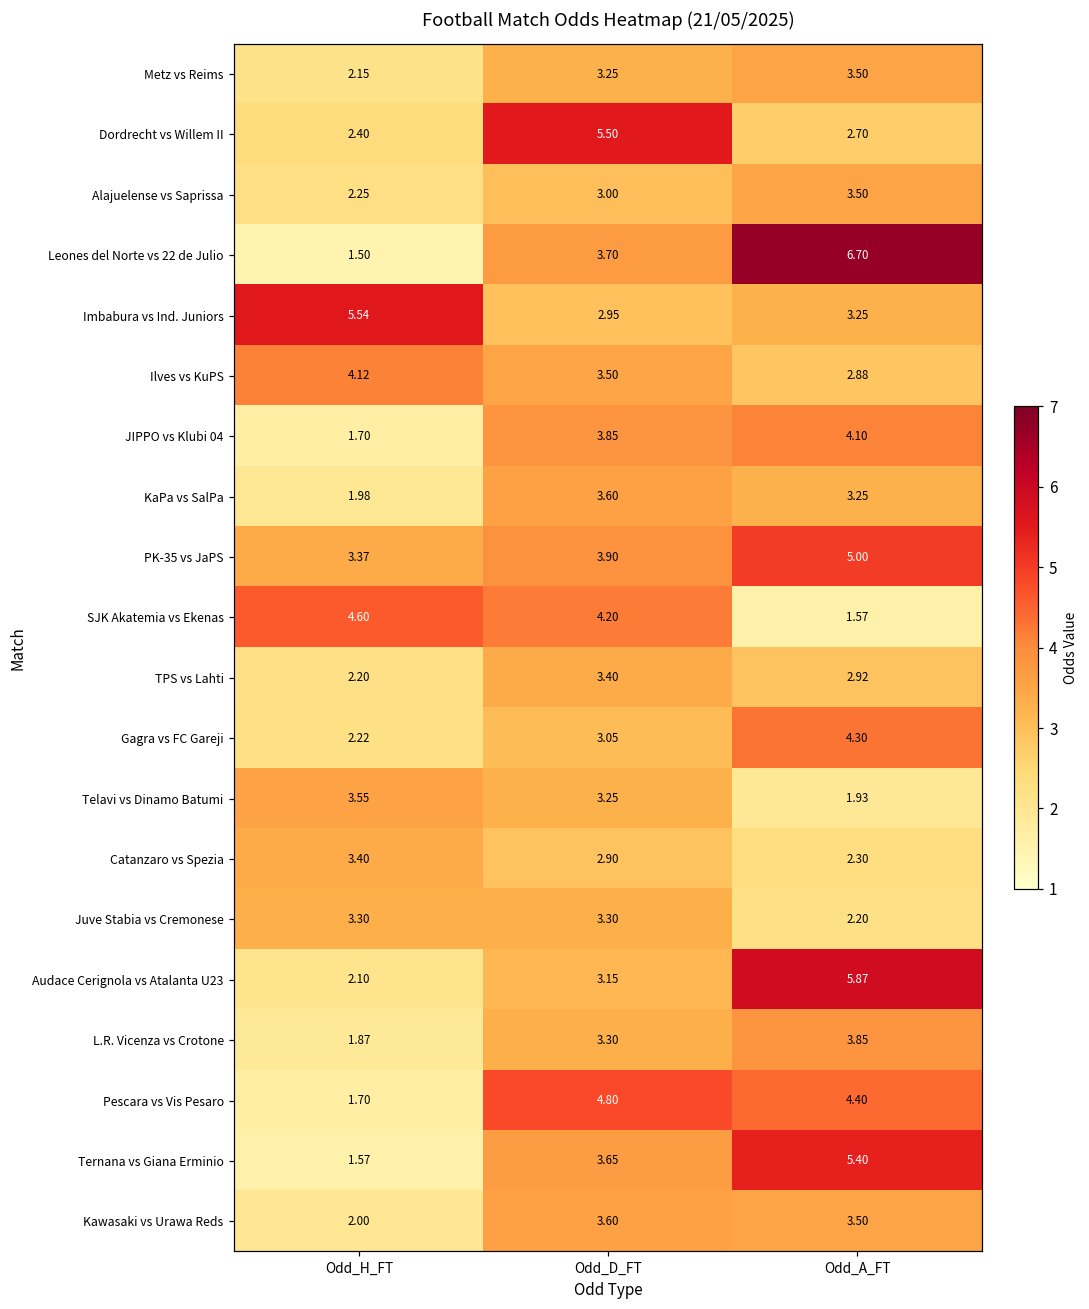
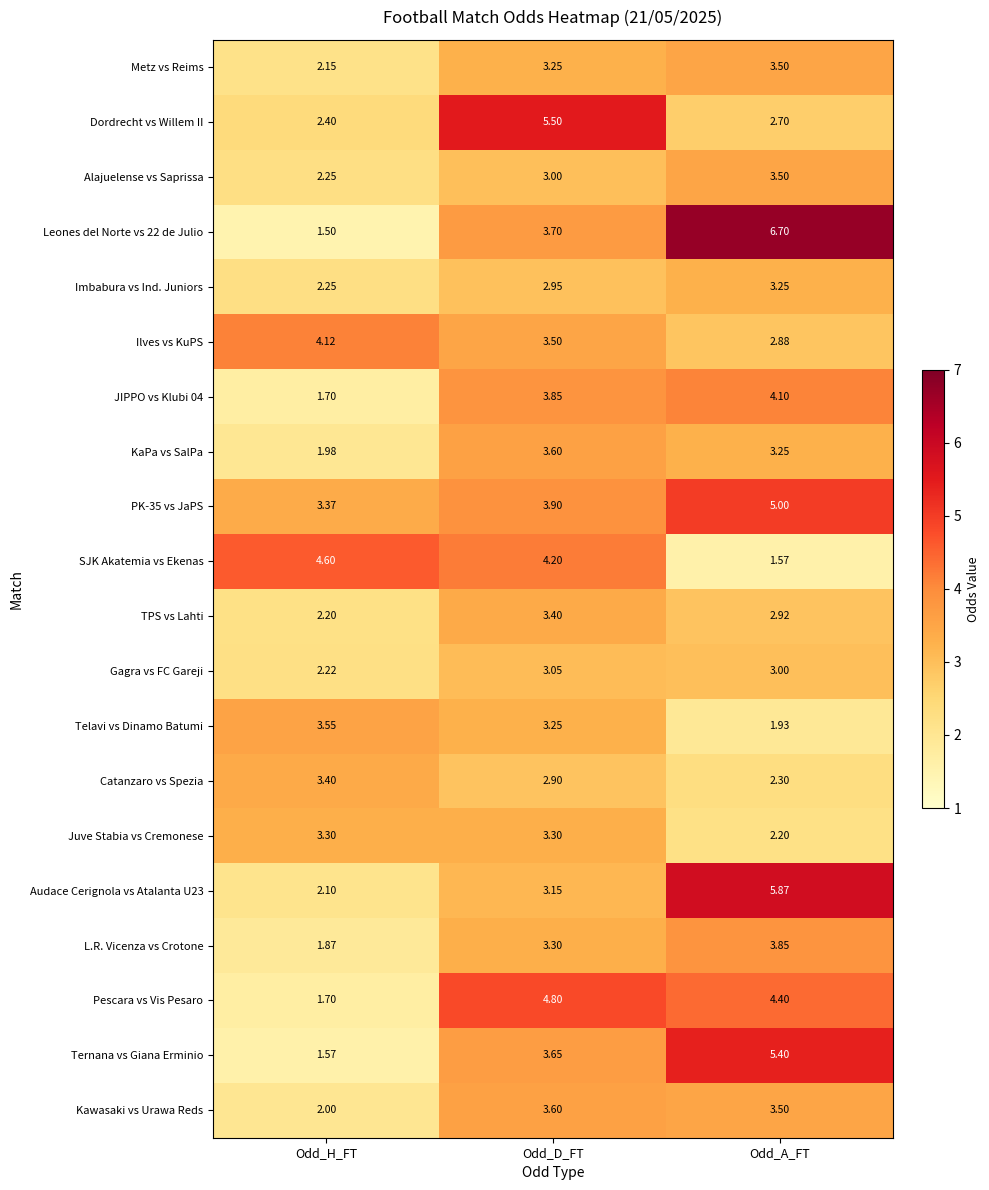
Imbabura vs Ind. Juniors, Odd_H_FT: 5.54 -> 2.25
Gagra vs FC Gareji, Odd_A_FT: 4.30 -> 3.00
